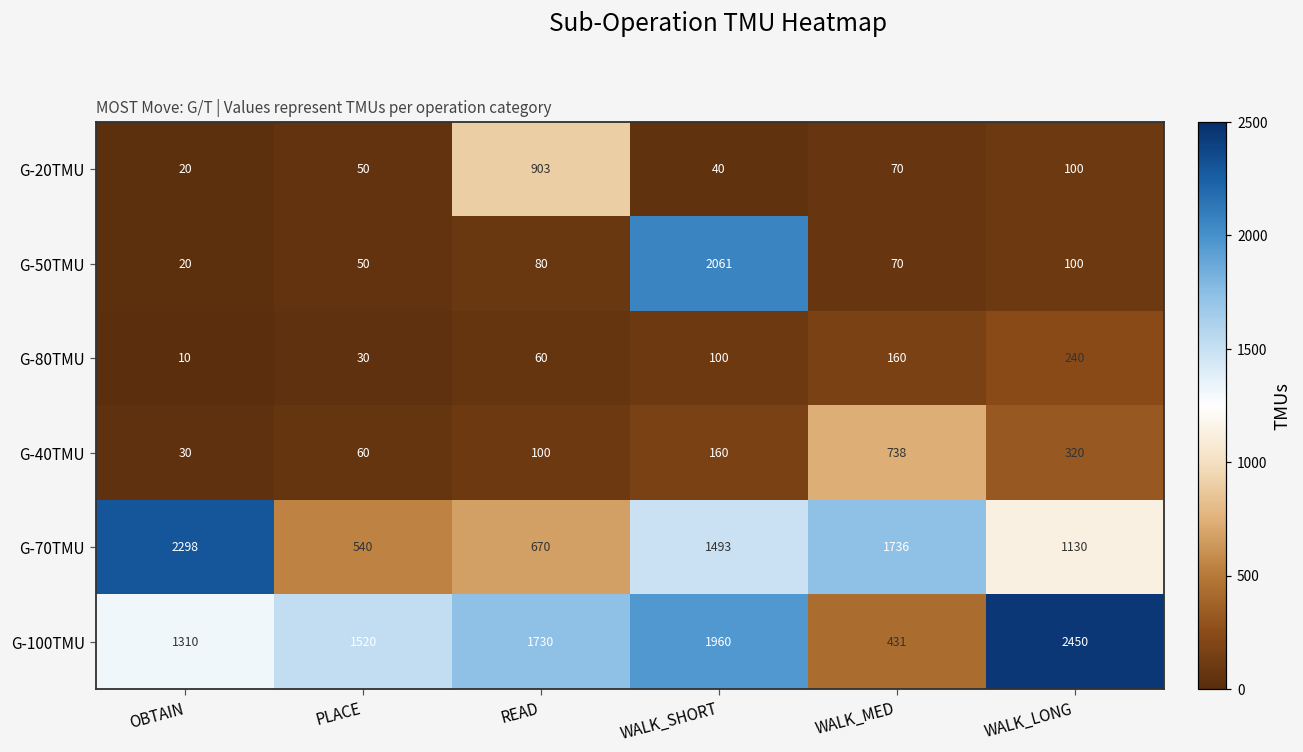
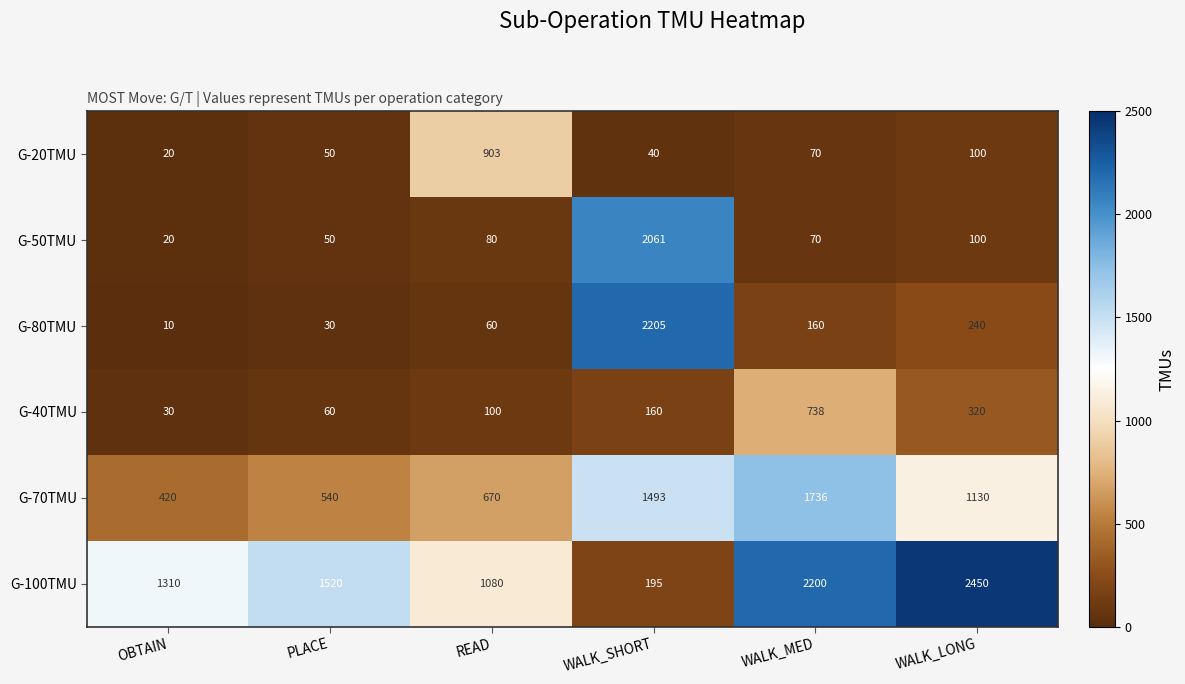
G-80TMU, WALK_SHORT: 100 -> 2205
G-70TMU, OBTAIN: 2298 -> 420
G-100TMU, READ: 1730 -> 1080
G-100TMU, WALK_SHORT: 1960 -> 195
G-100TMU, WALK_MED: 431 -> 2200
